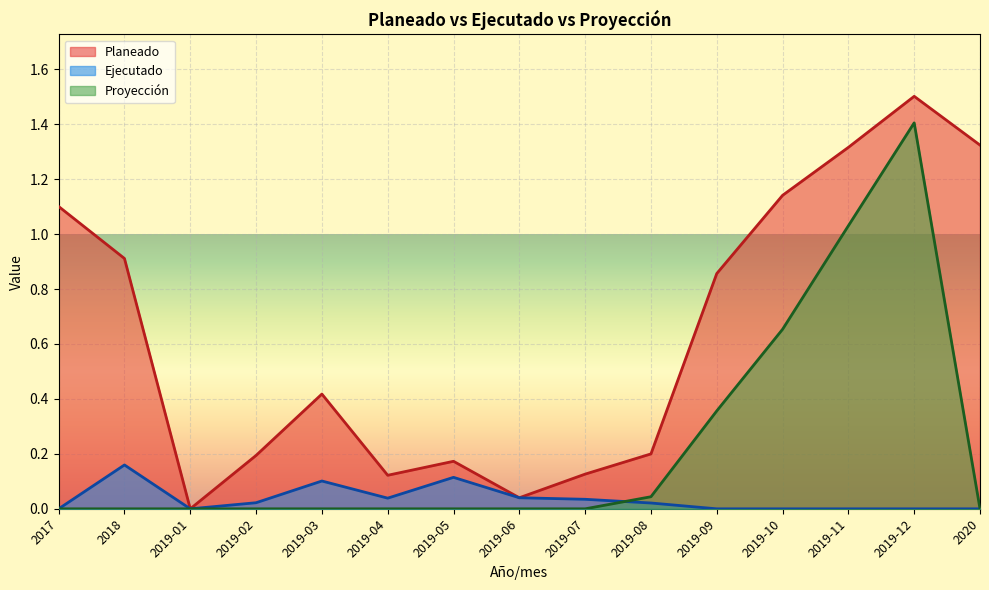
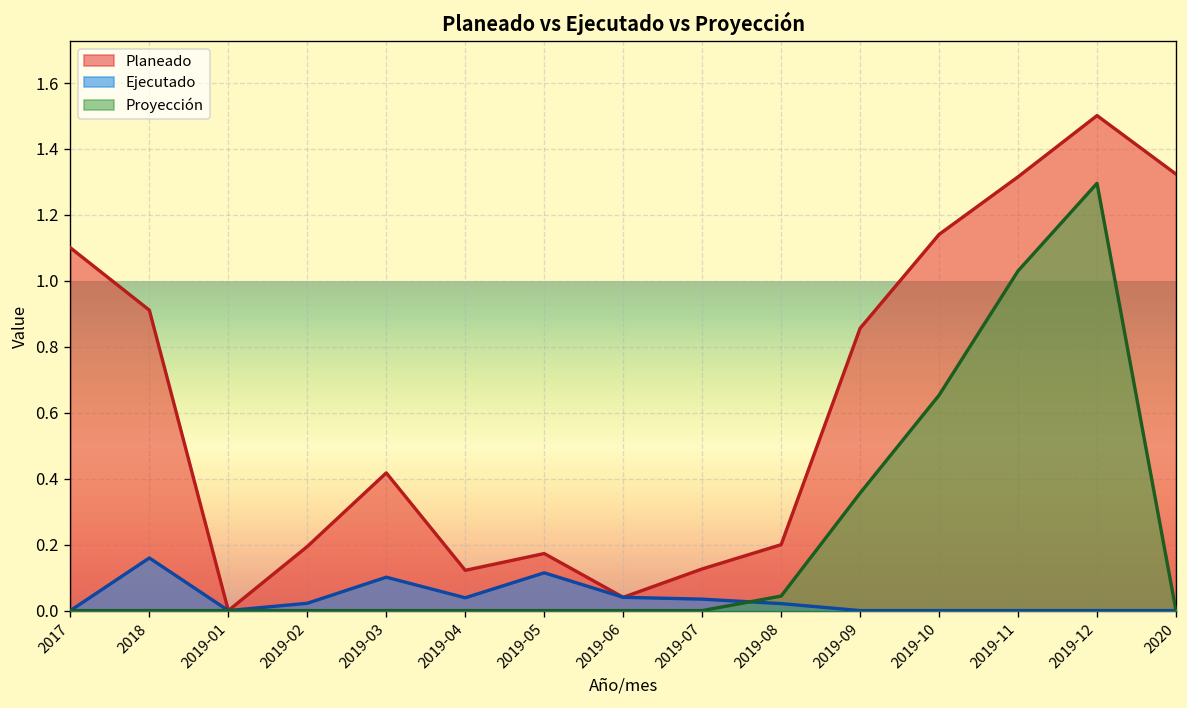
Proyección, 2019-12: 1.40 -> 1.30
